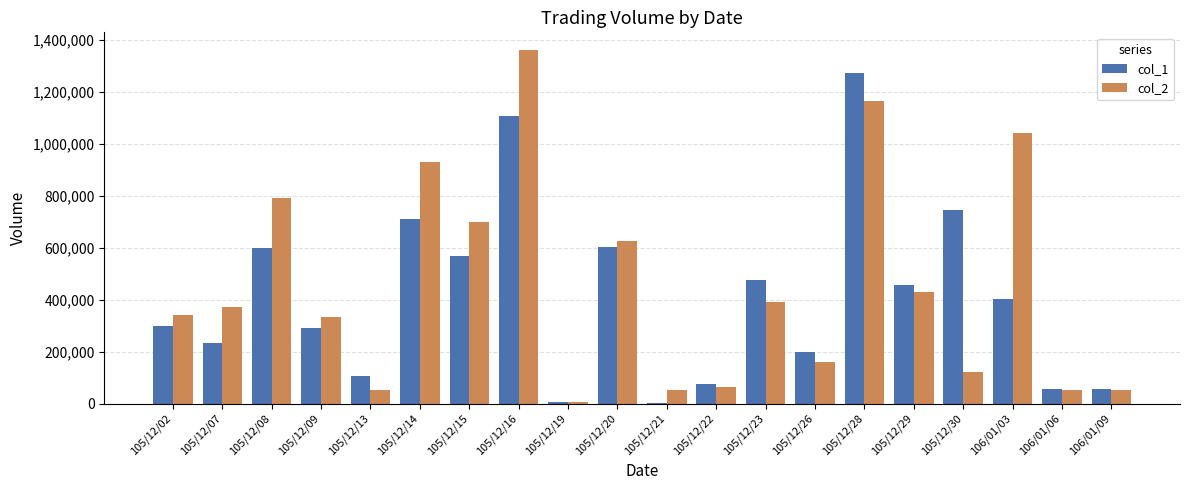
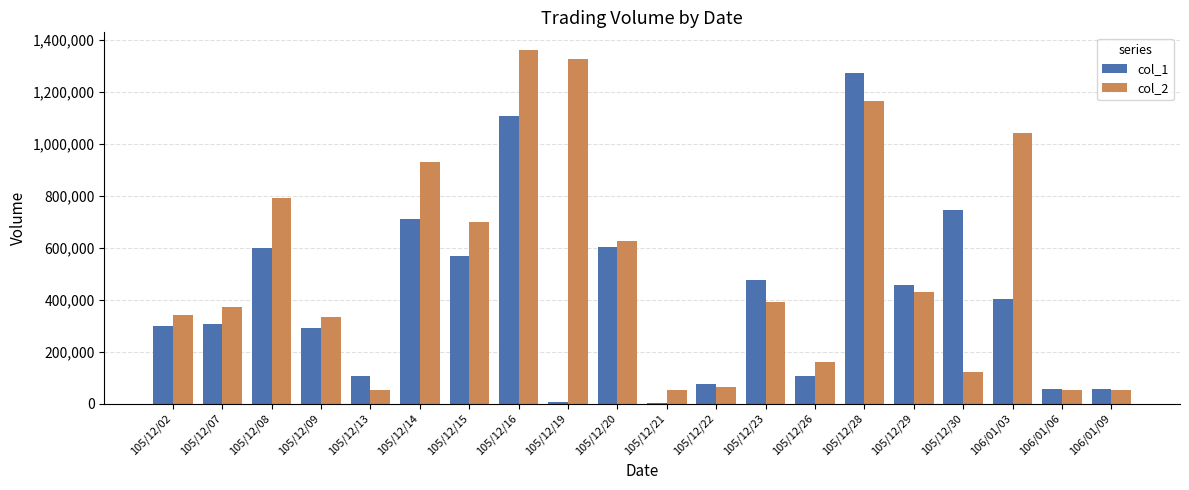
col_1, 105/12/07: 230,000 -> 310,000
col_2, 105/12/19: 10,000 -> 1,330,000
col_1, 105/12/26: 200,000 -> 110,000
